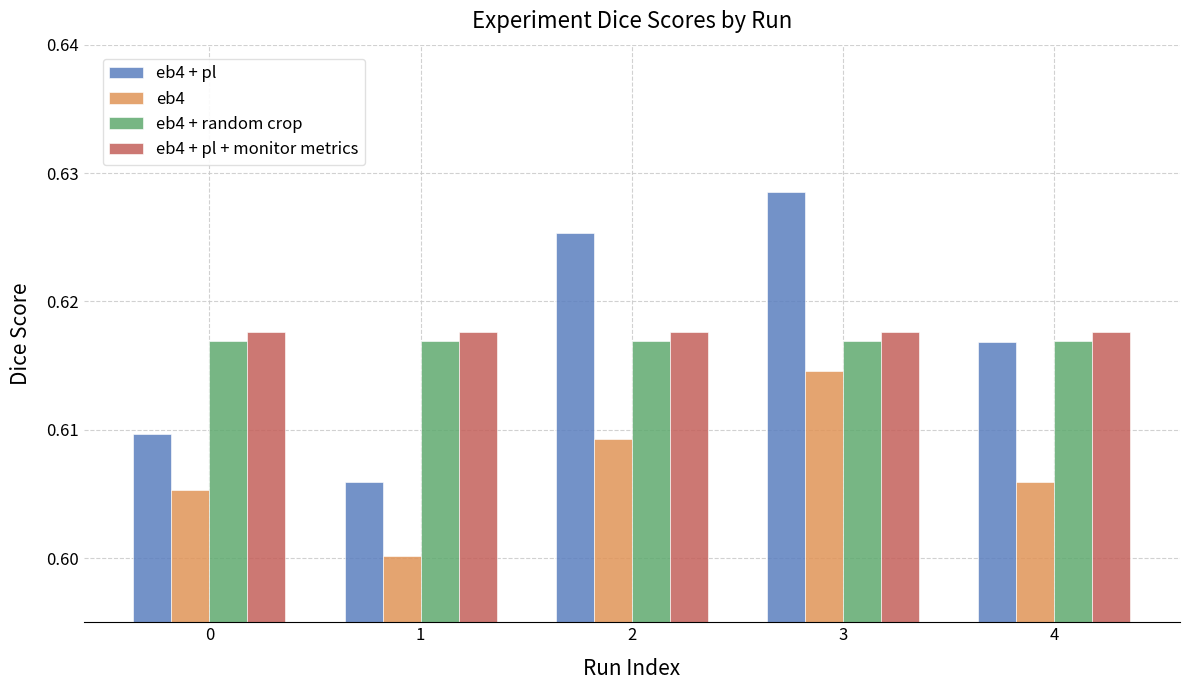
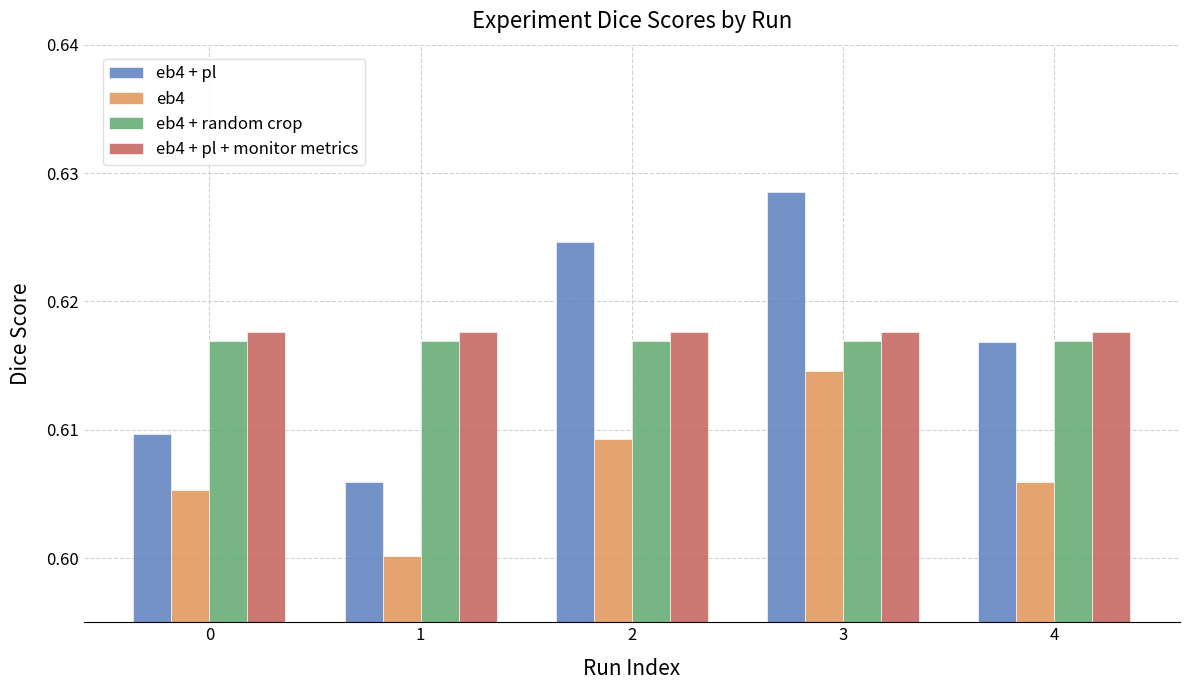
eb4 + pl, 2: 0.6253 -> 0.6246
